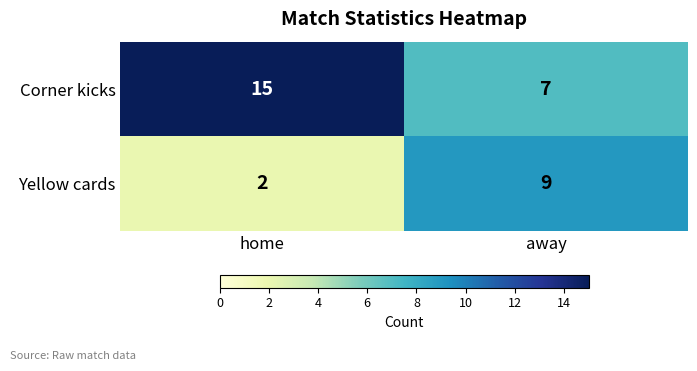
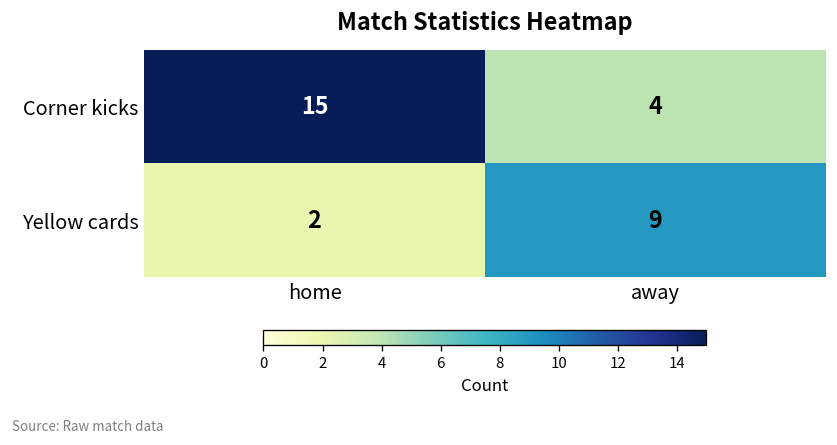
Corner kicks, away: 7 -> 4
